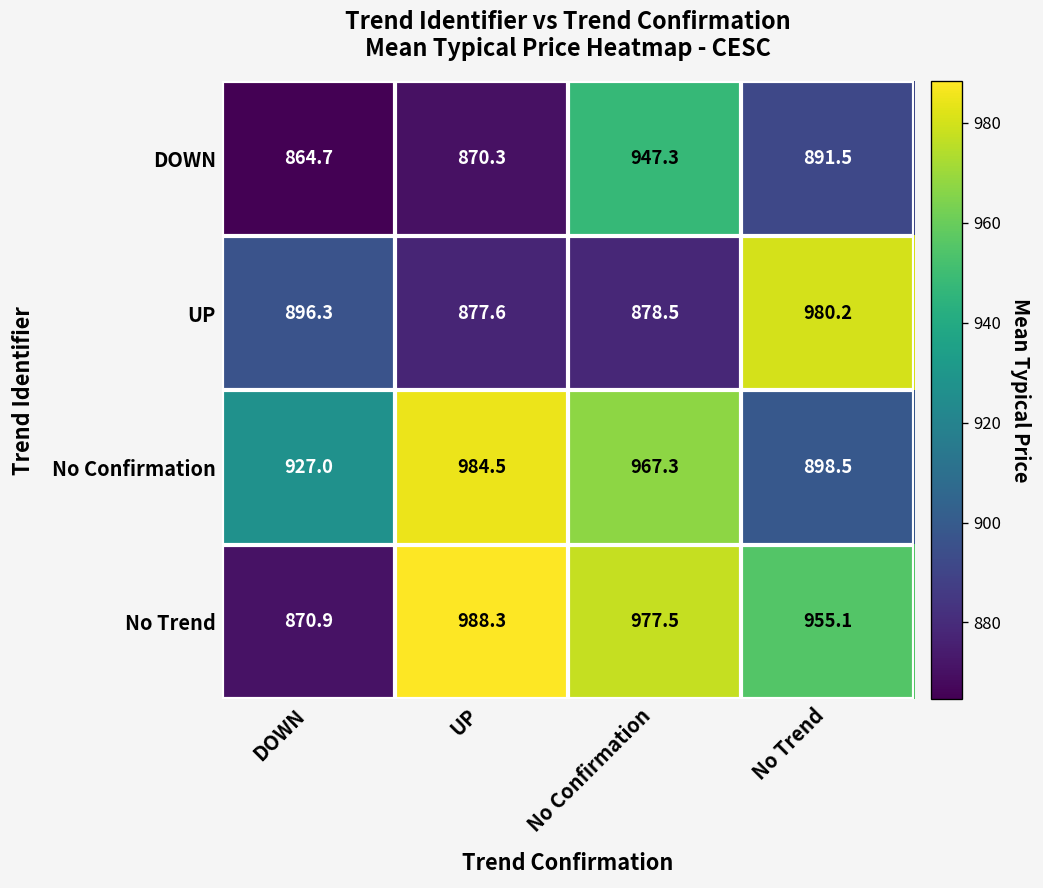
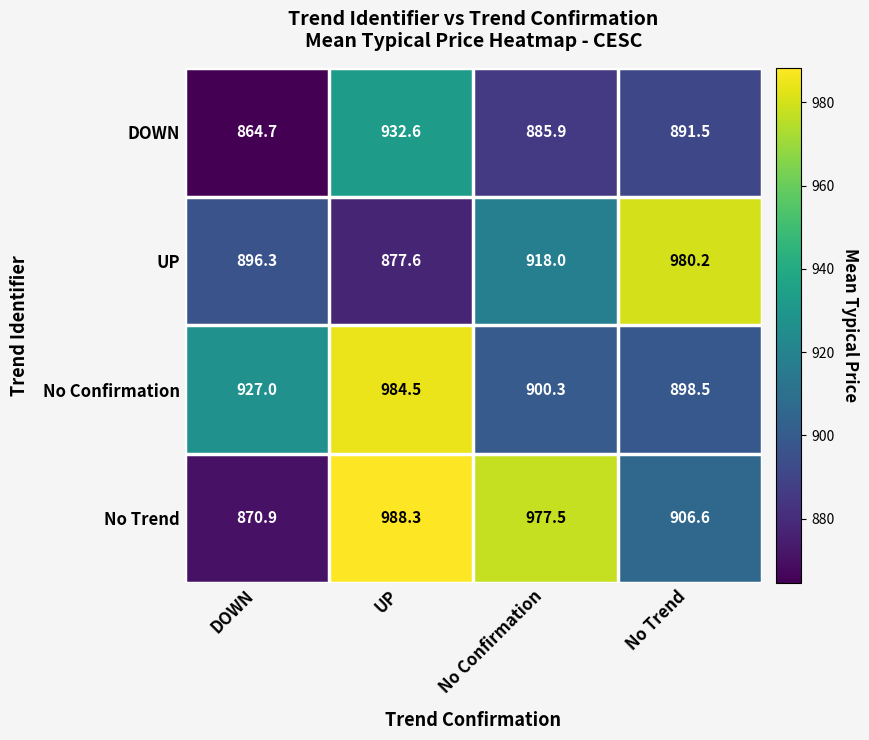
DOWN, UP: 870.3 -> 932.6
DOWN, No Confirmation: 947.3 -> 885.9
UP, No Confirmation: 878.5 -> 918.0
No Confirmation, No Confirmation: 967.3 -> 900.3
No Trend, No Trend: 955.1 -> 906.6
